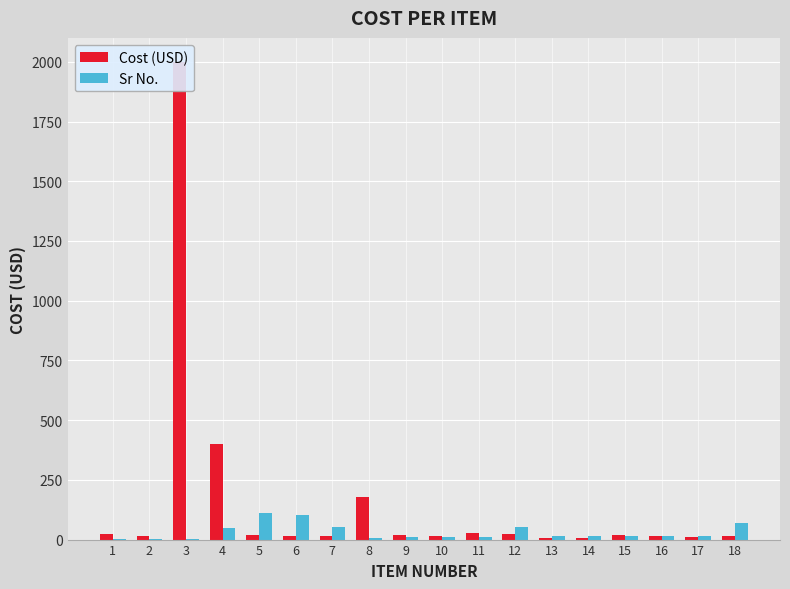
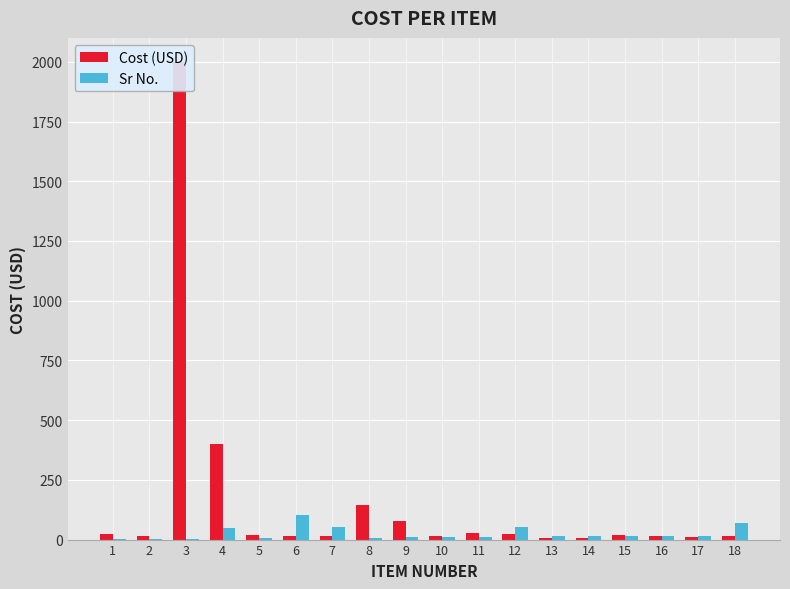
Sr No., 5: 110 -> 10
Cost (USD), 8: 180 -> 140
Cost (USD), 9: 20 -> 80
